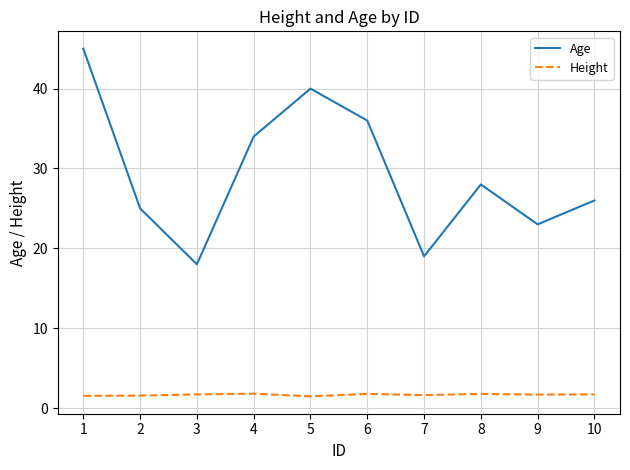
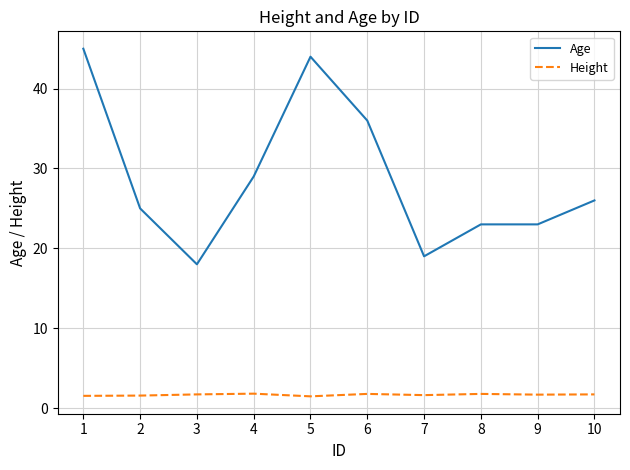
Age, 4: 34 -> 29
Age, 5: 40 -> 44
Age, 8: 28 -> 23
